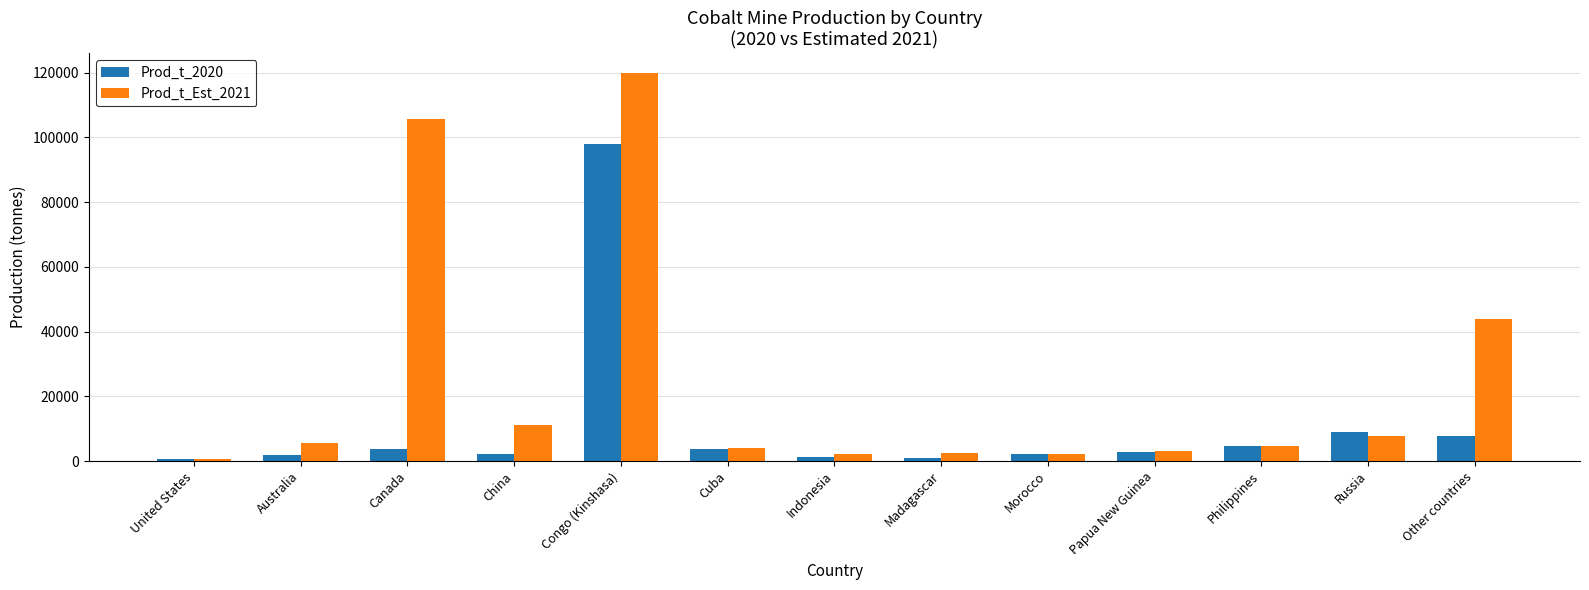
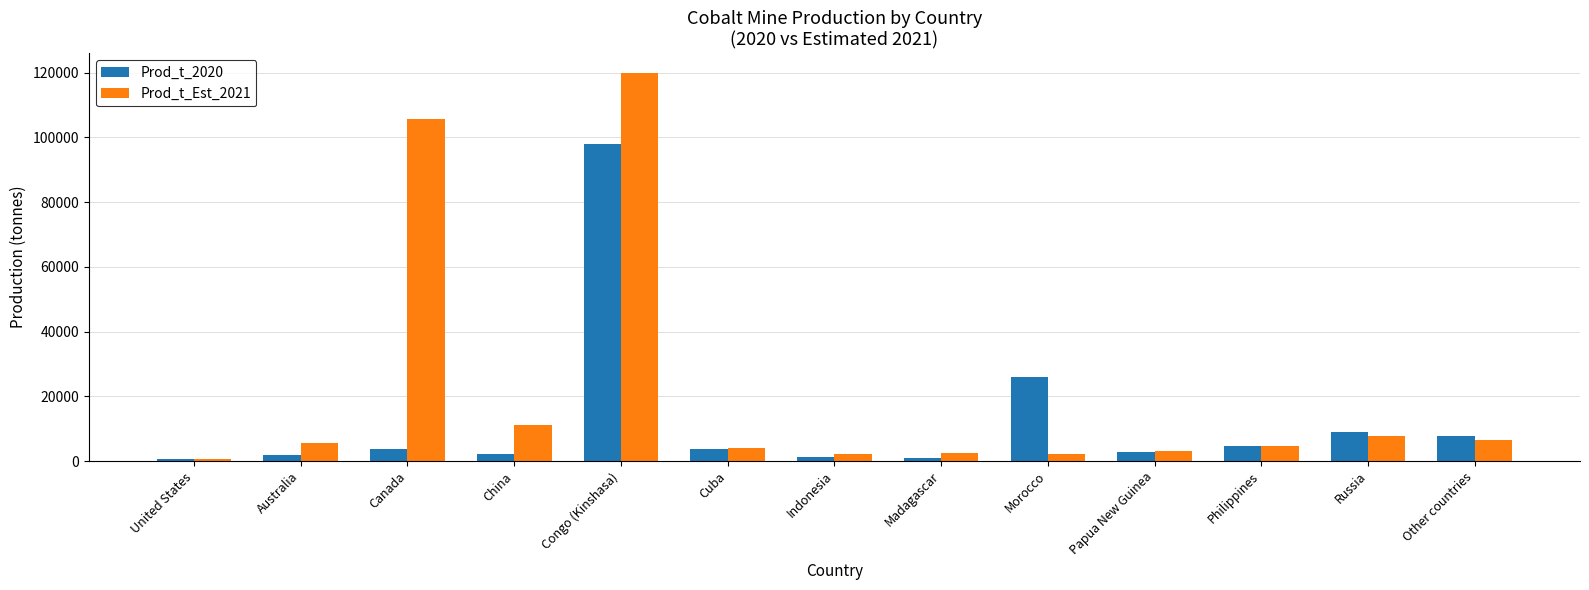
Prod_t_2020, Morocco: 2000 -> 26000
Prod_t_Est_2021, Other countries: 44000 -> 7000
